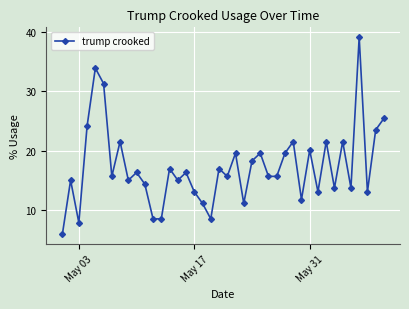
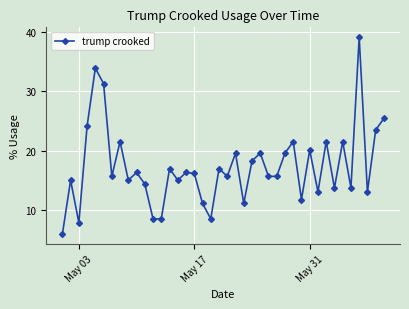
May 17: 13 -> 16
